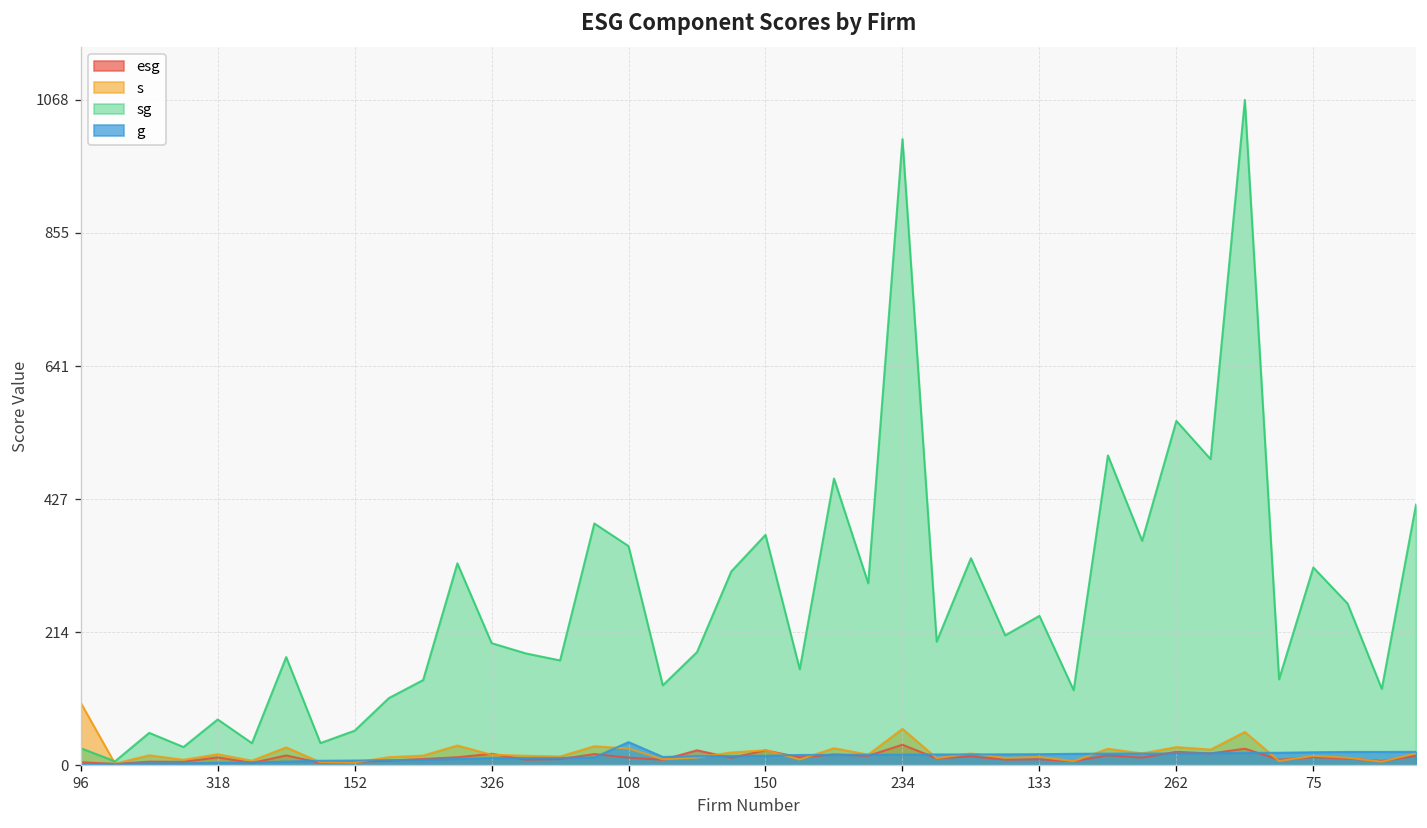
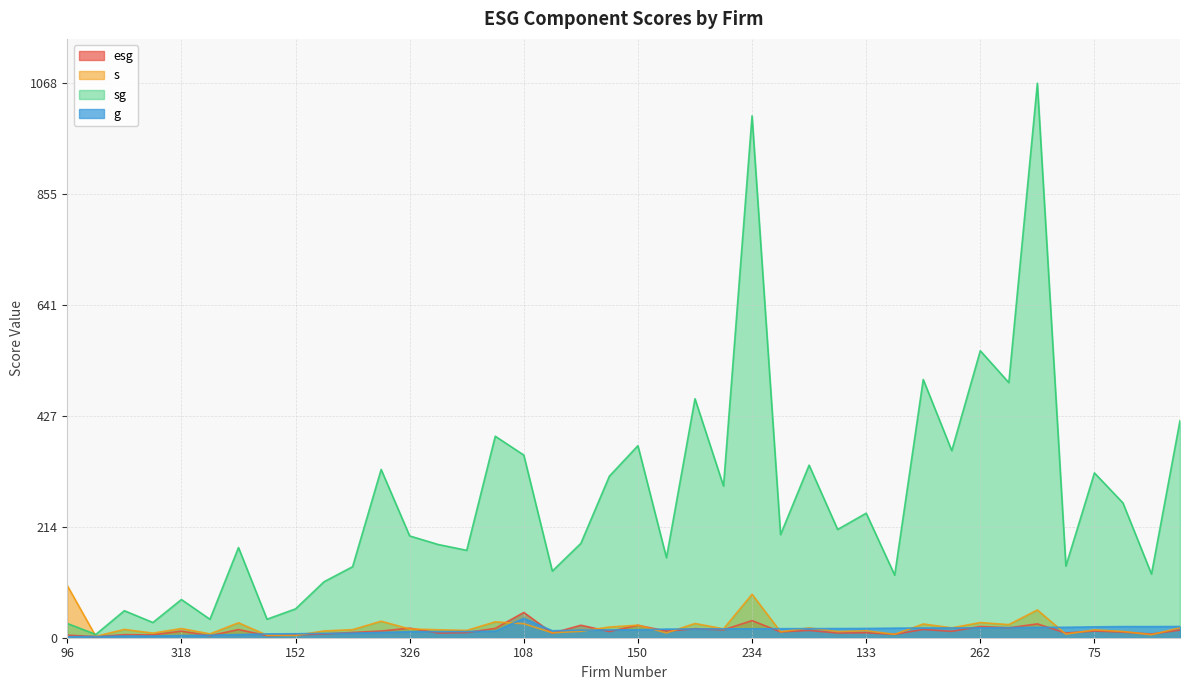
esg, 108: 10 -> 50
s, 234: 60 -> 80
